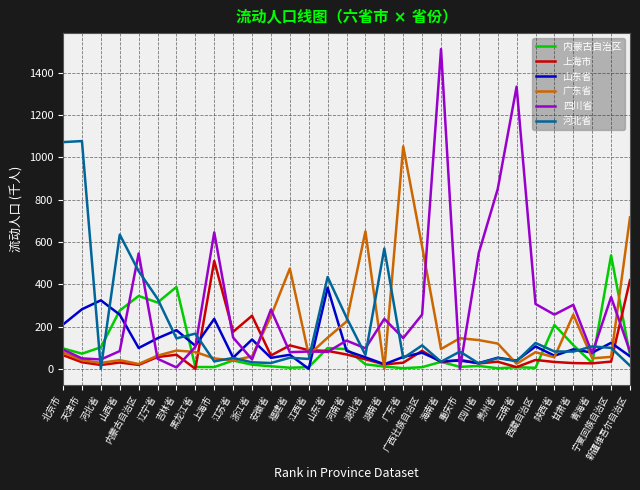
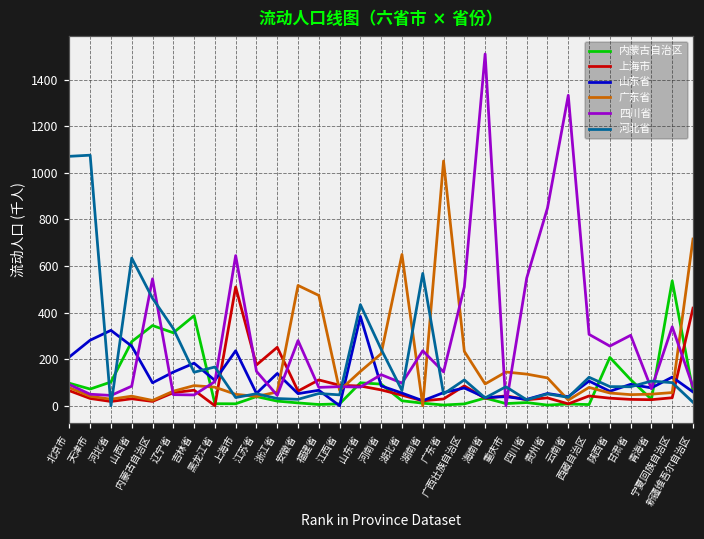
四川省, 吉林省: 10 -> 50
广东省, 安徽省: 250 -> 520
广东省, 广西壮族自治区: 580 -> 230
四川省, 广西壮族自治区: 260 -> 510
广东省, 甘肃省: 260 -> 50
